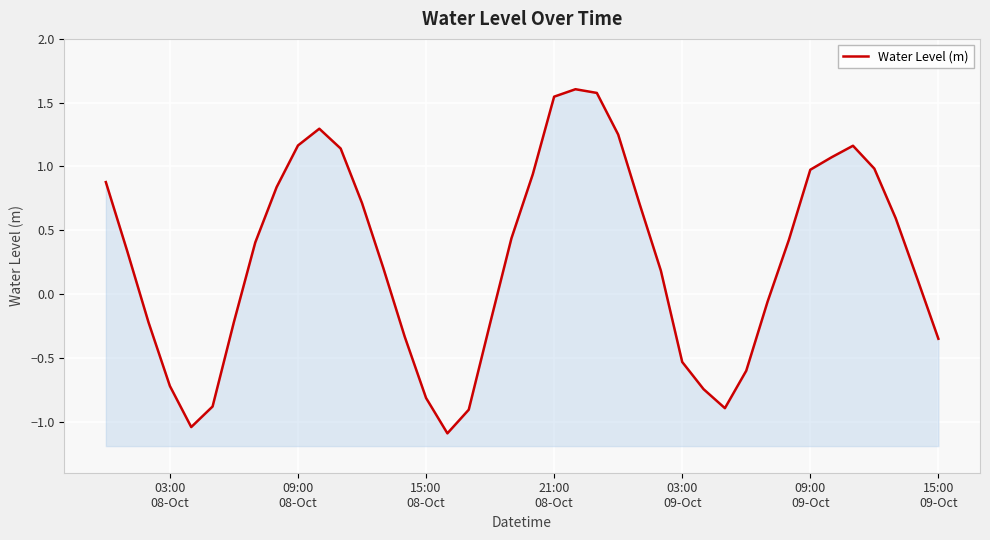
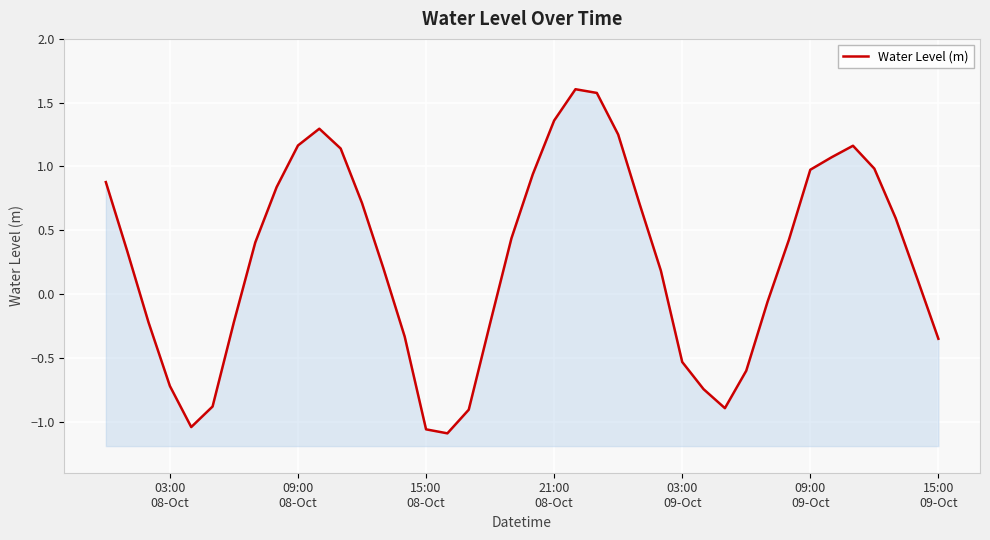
15:00 08-Oct: -0.81 -> -1.06
21:00 08-Oct: 1.55 -> 1.36
